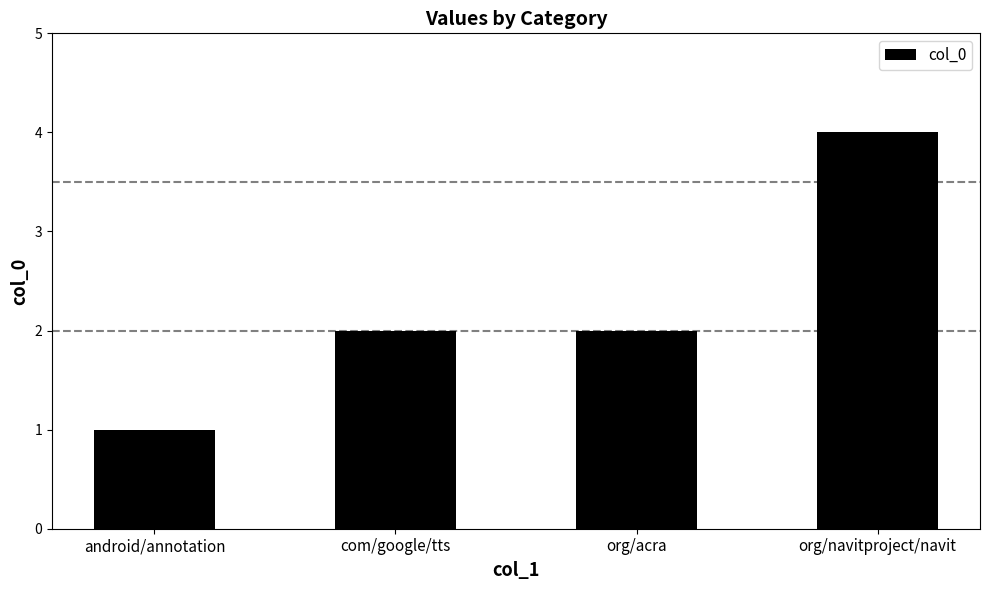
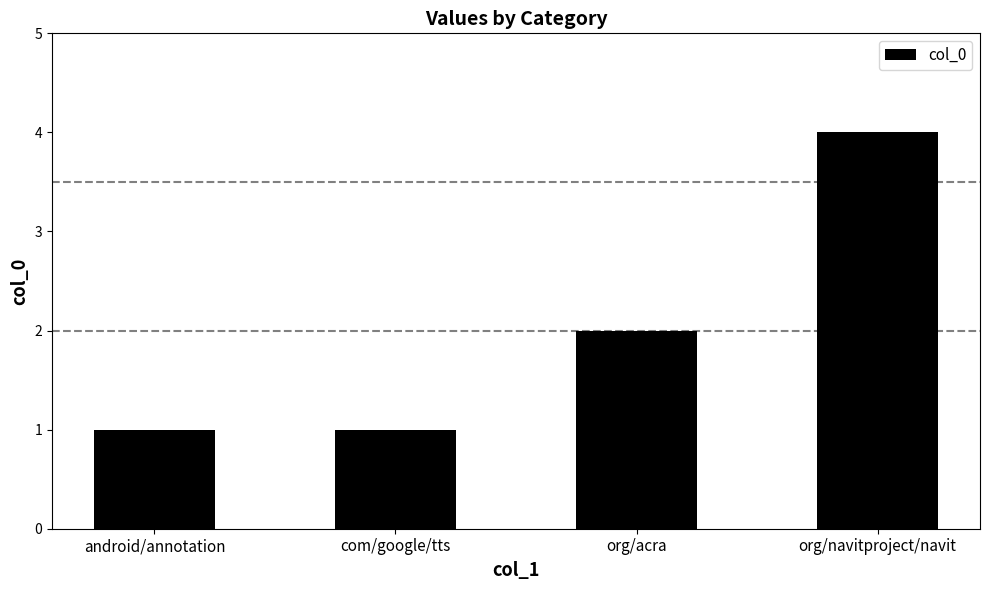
com/google/tts: 2 -> 1
